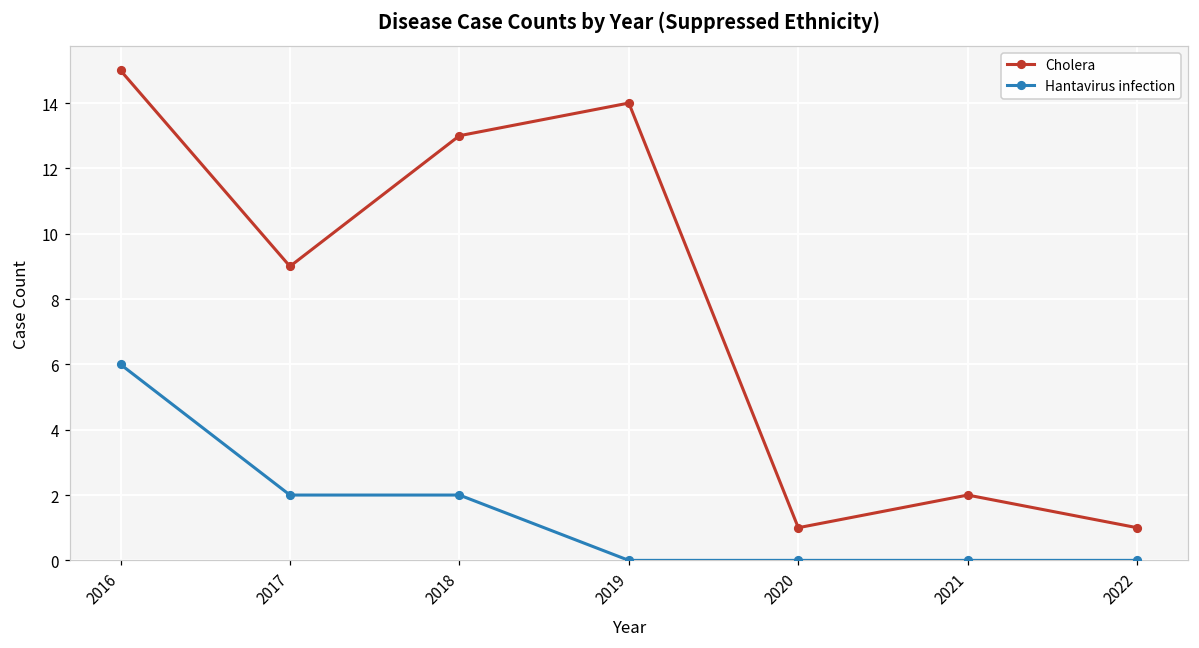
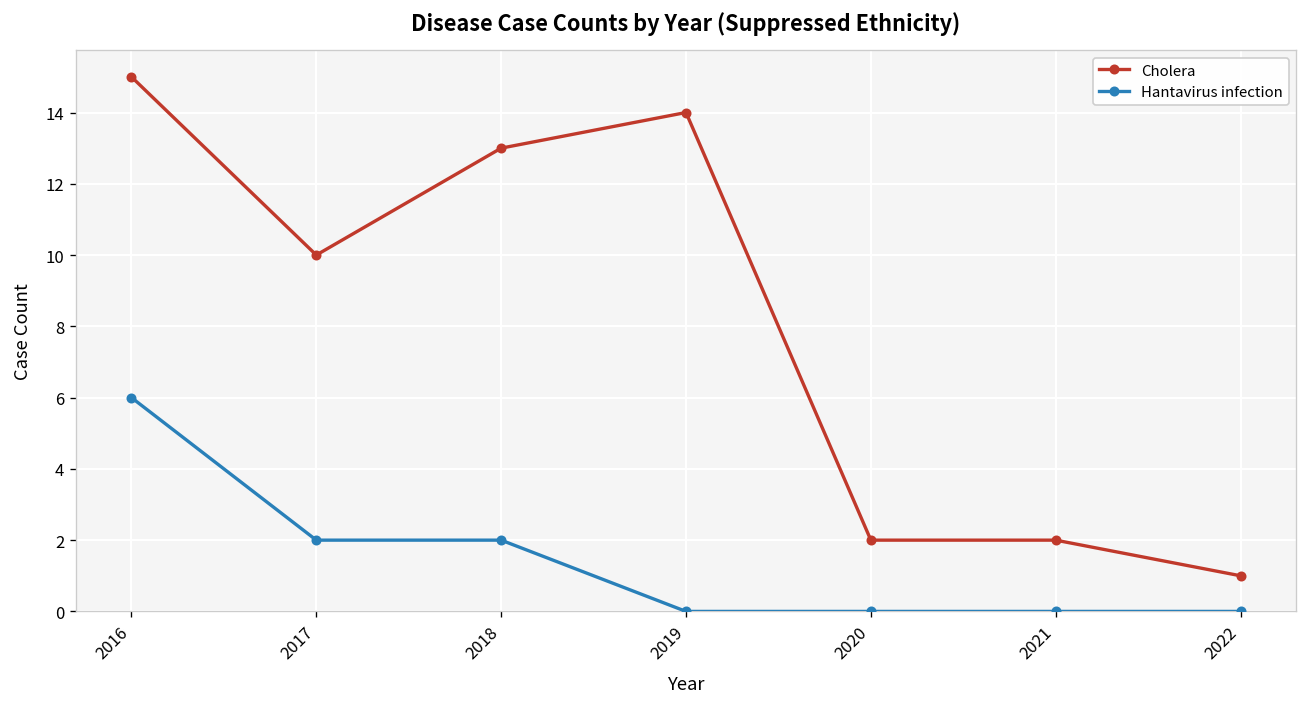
Cholera, 2017: 9 -> 10
Cholera, 2020: 1 -> 2
